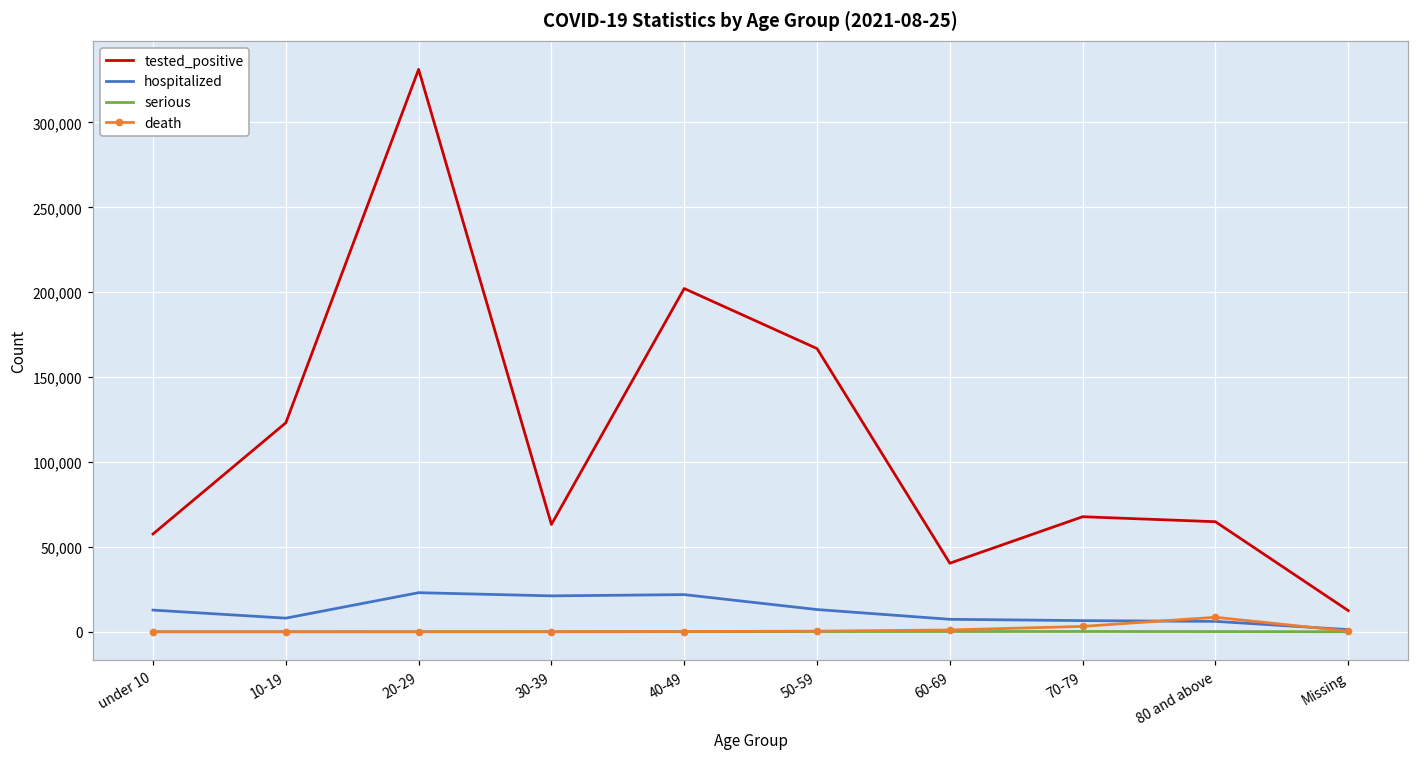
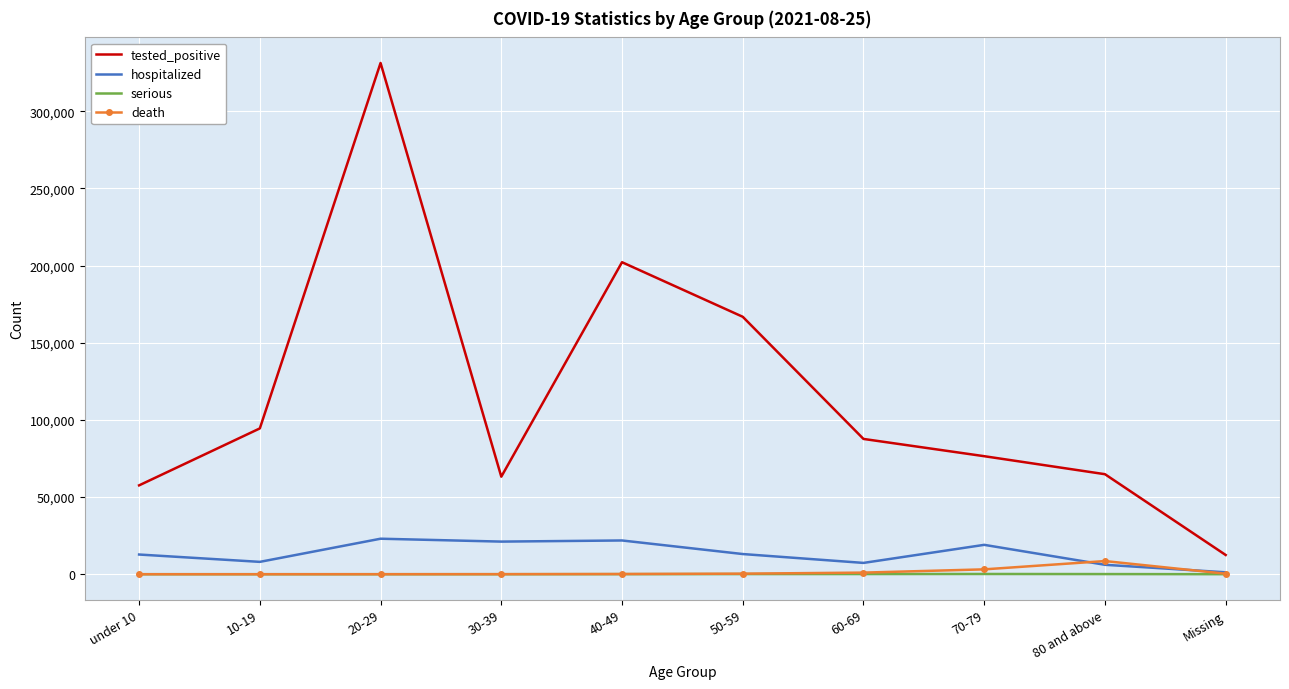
tested_positive, 10-19: 123,000 -> 94,000
tested_positive, 60-69: 40,000 -> 88,000
tested_positive, 70-79: 68,000 -> 76,000
hospitalized, 70-79: 7,000 -> 19,000
